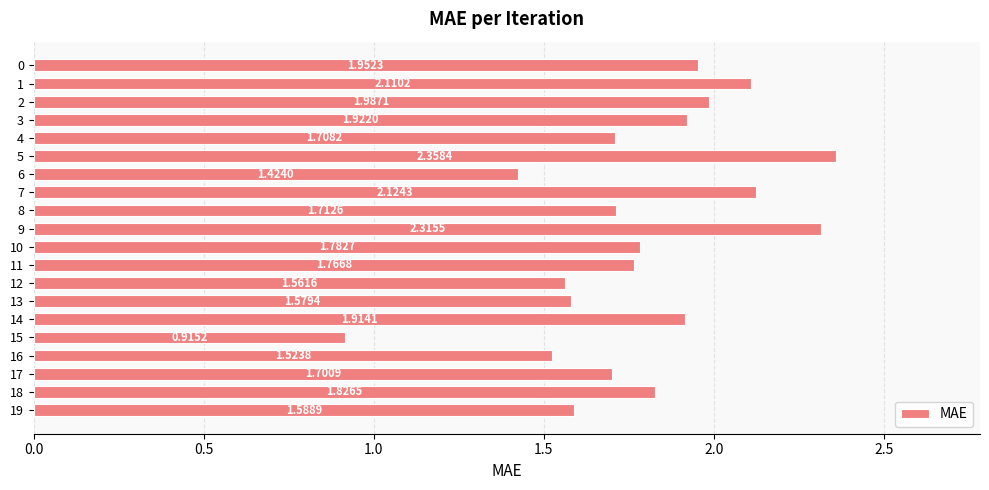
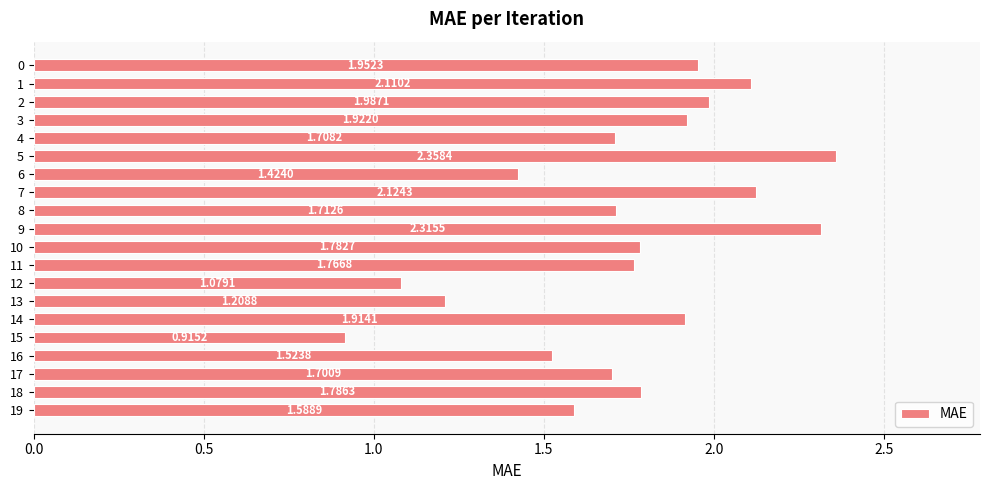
12: 1.5616 -> 1.0791
13: 1.5794 -> 1.2088
18: 1.8265 -> 1.7863
